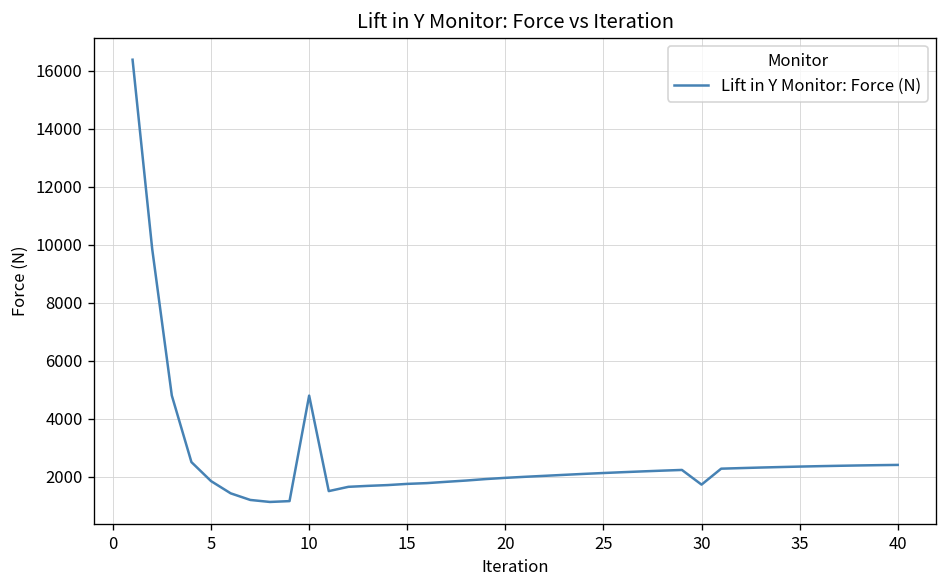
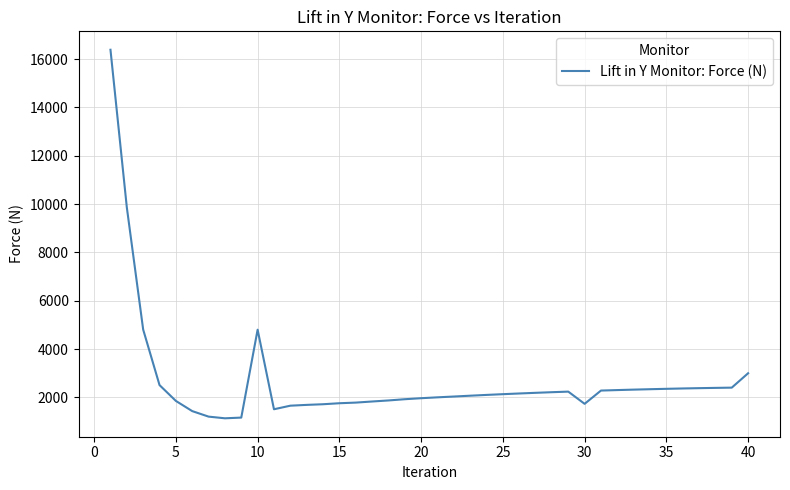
40: 2400 -> 3000
